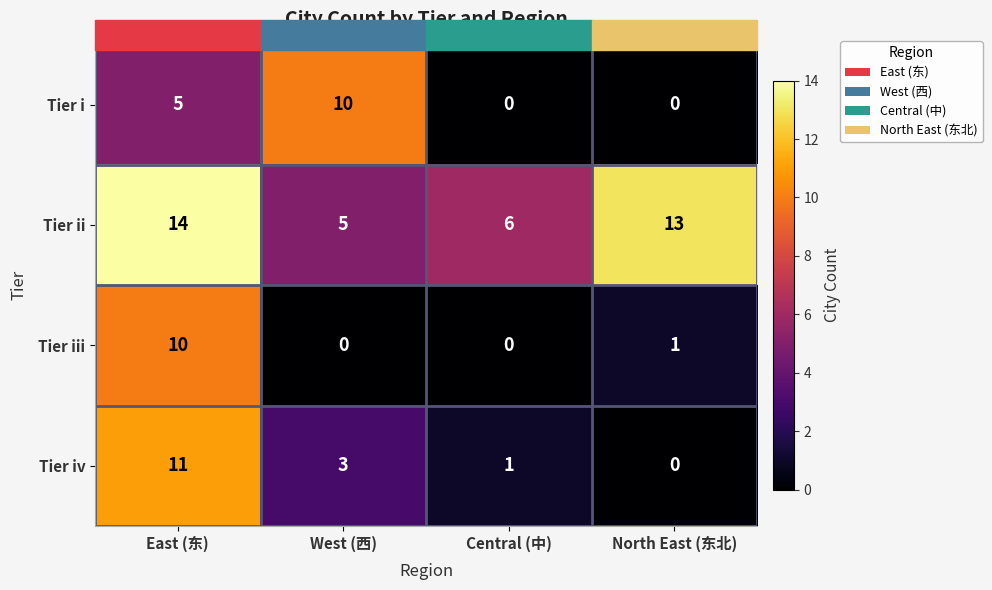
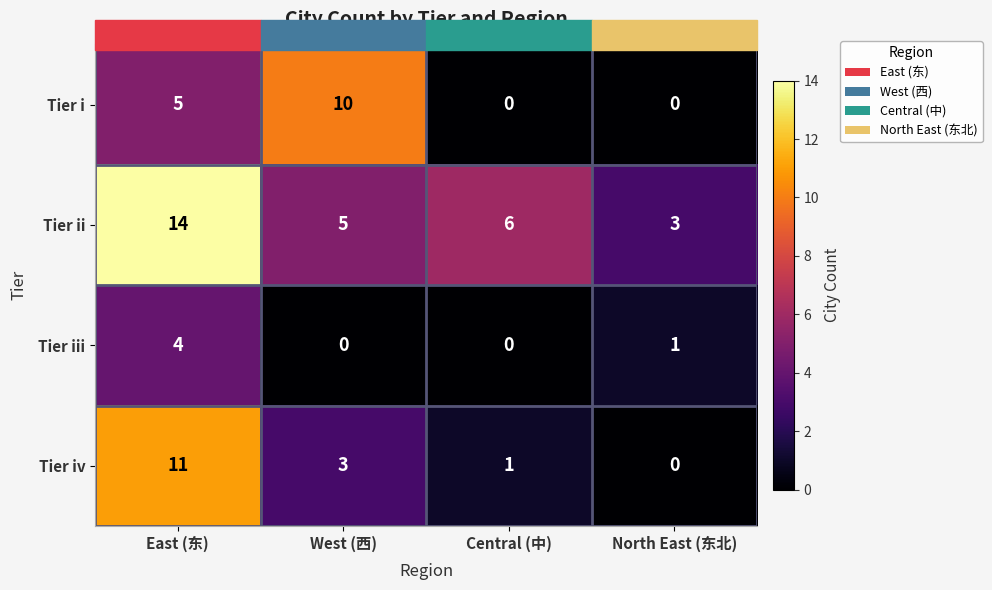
Tier ii, North East (东北): 13 -> 3
Tier iii, East (东): 10 -> 4
